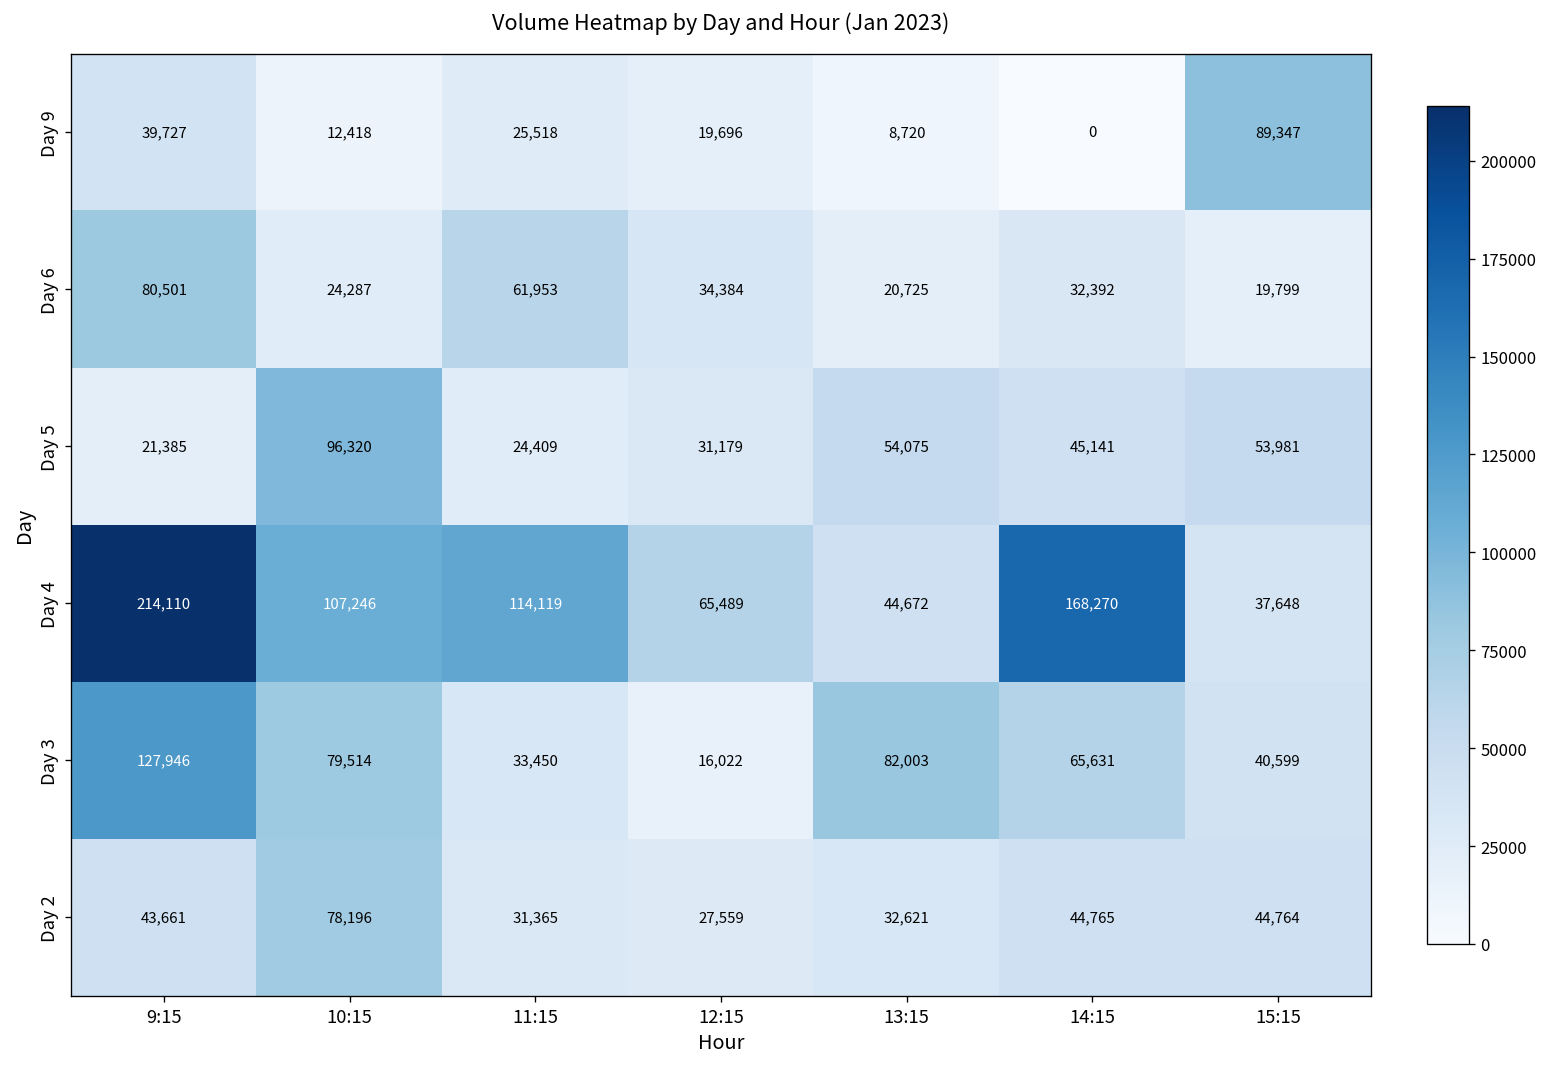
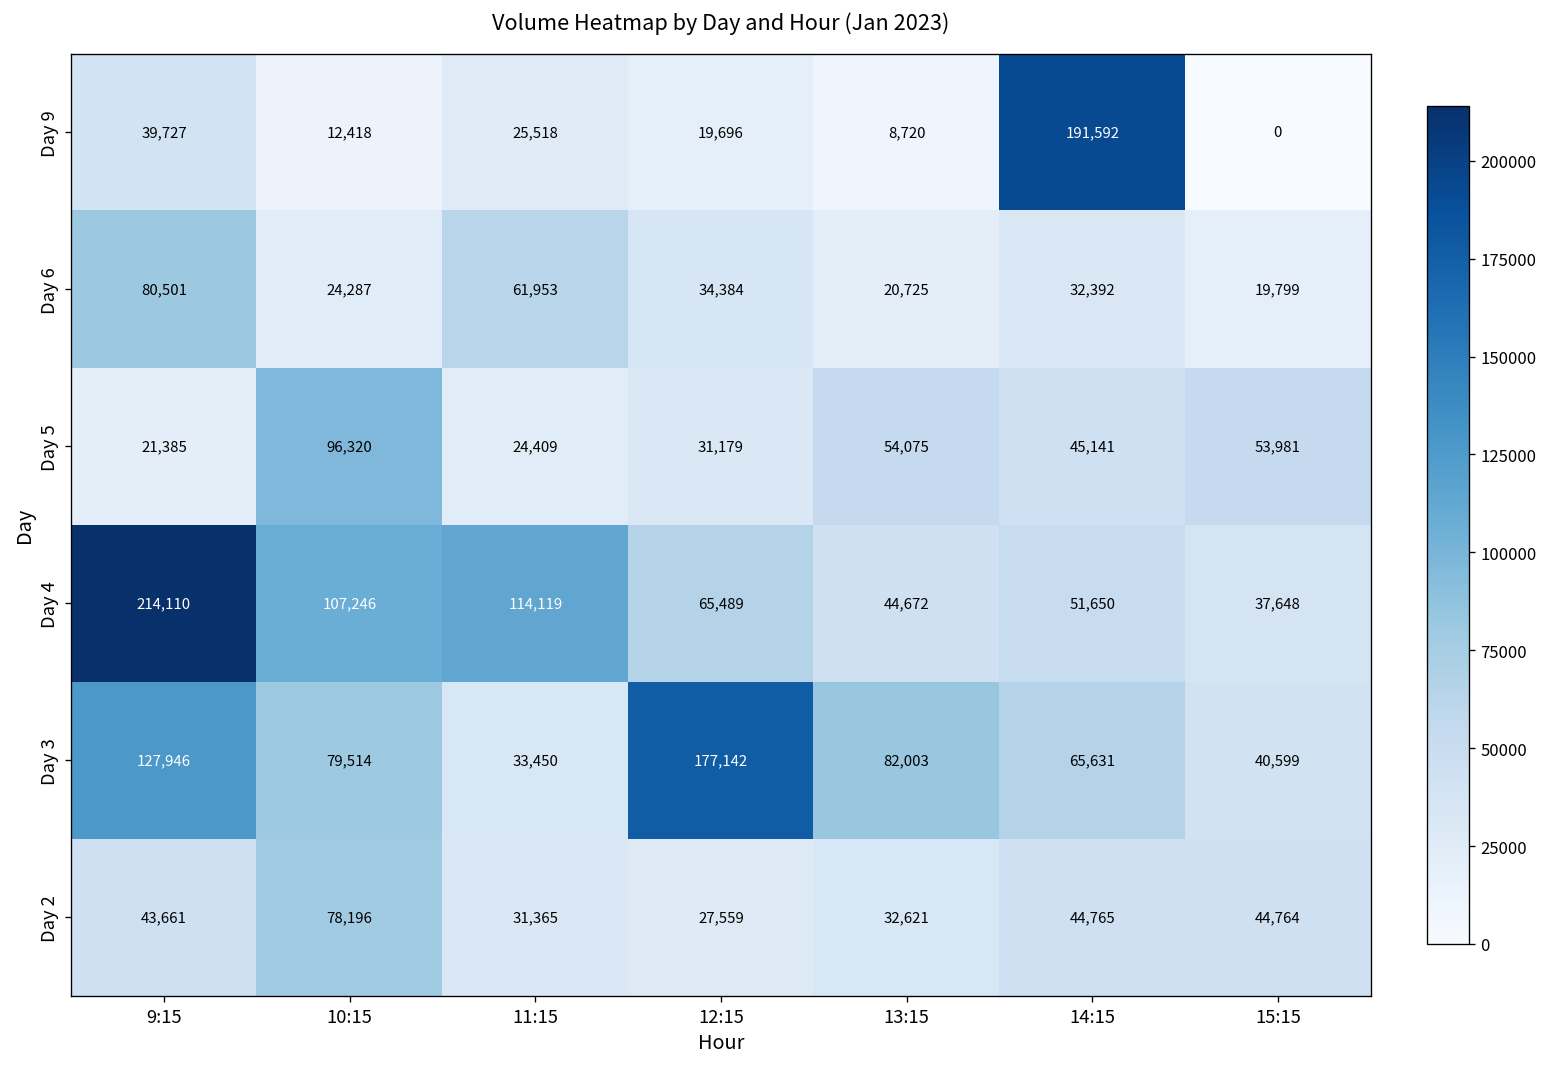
Day 9, 14:15: 0 -> 191,592
Day 9, 15:15: 89,347 -> 0
Day 4, 14:15: 168,270 -> 51,650
Day 3, 12:15: 16,022 -> 177,142
